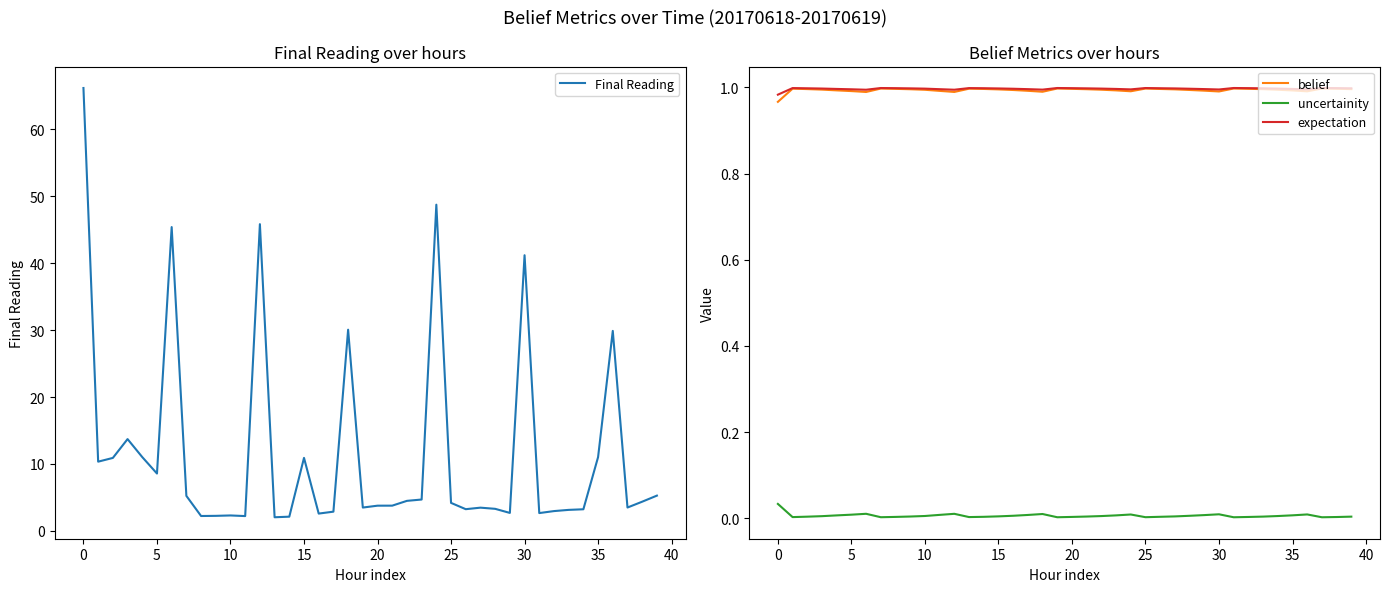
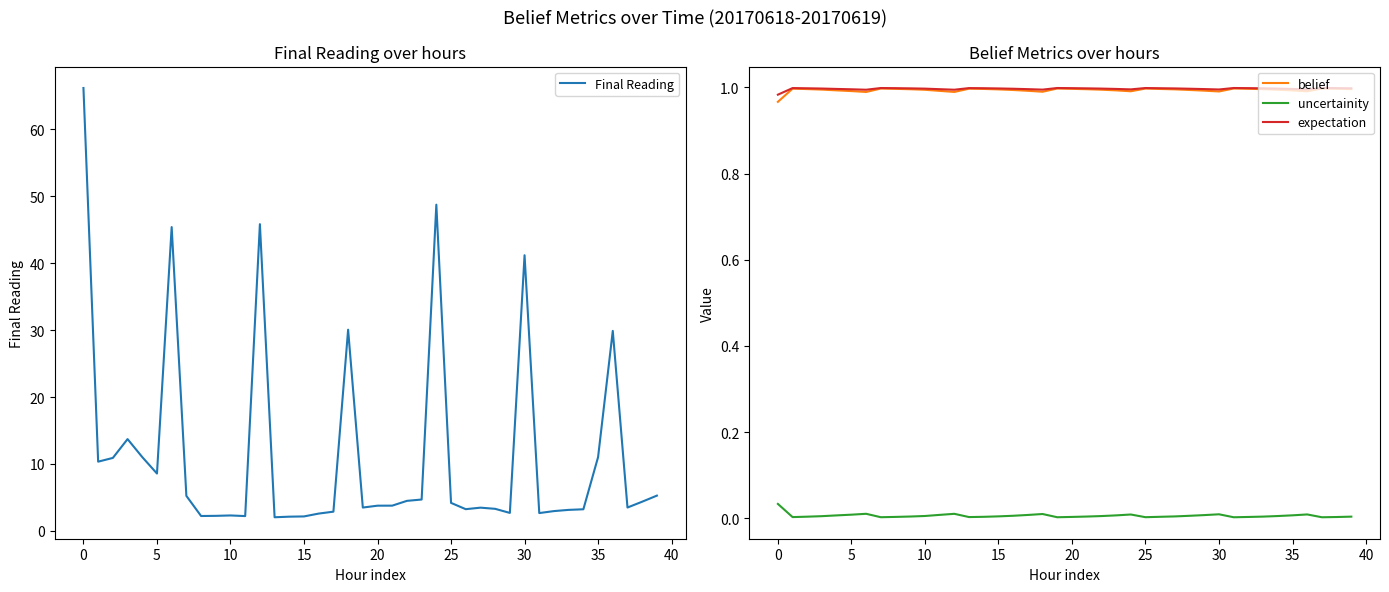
Final Reading over hours, 15: 11 -> 2
